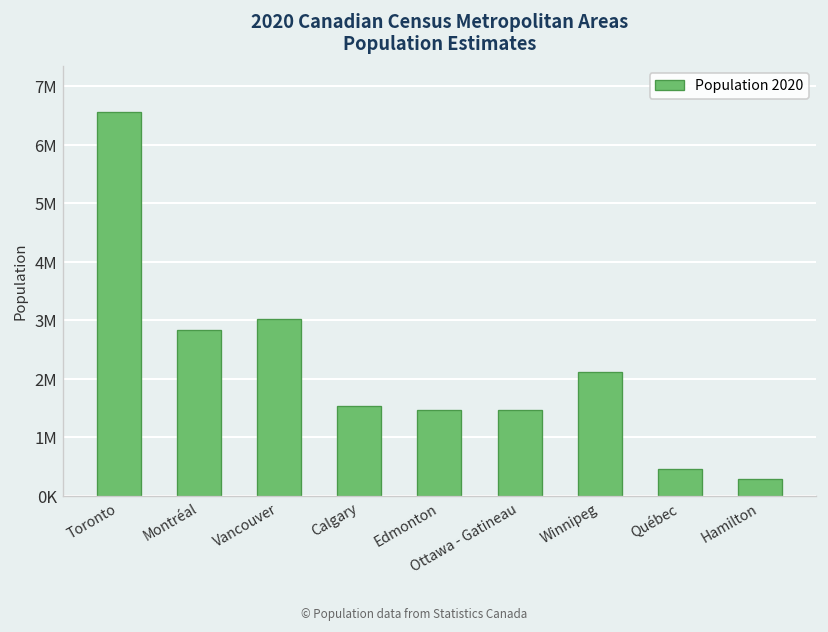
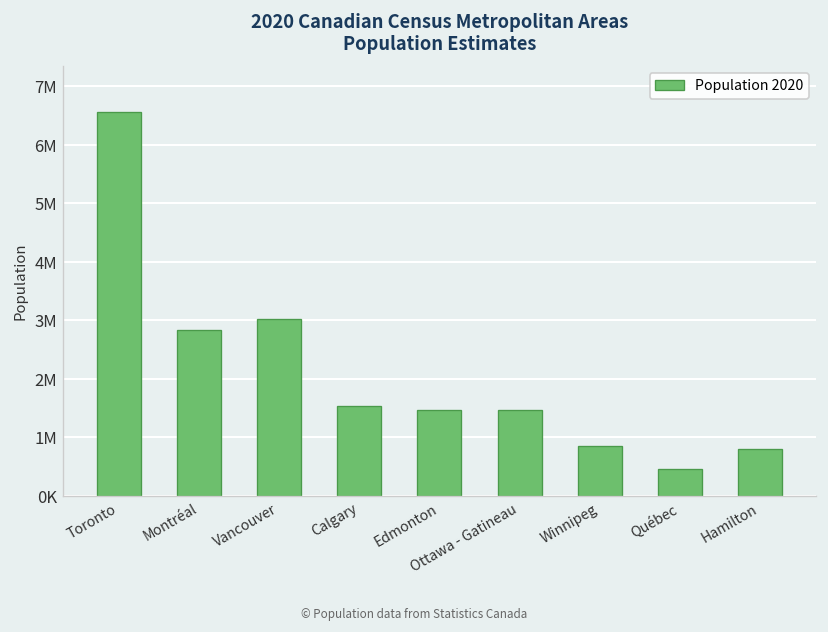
Winnipeg: 2100000 -> 900000
Hamilton: 300000 -> 800000
